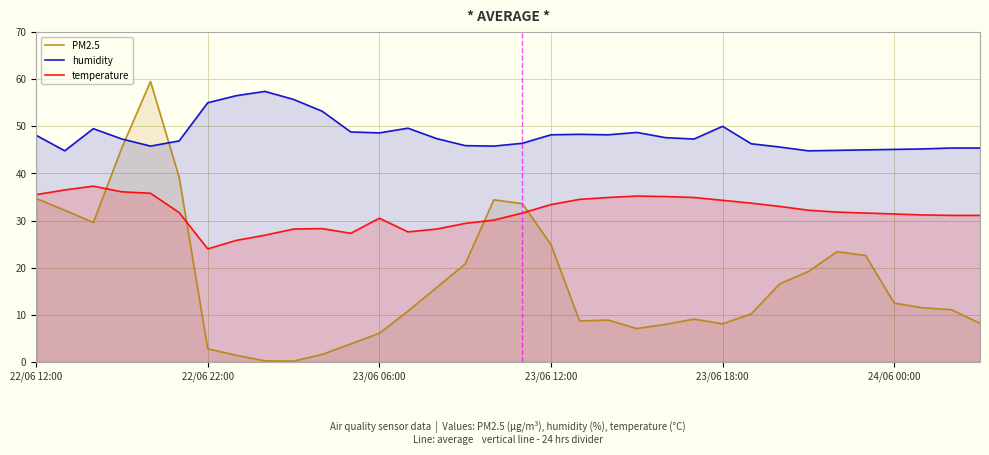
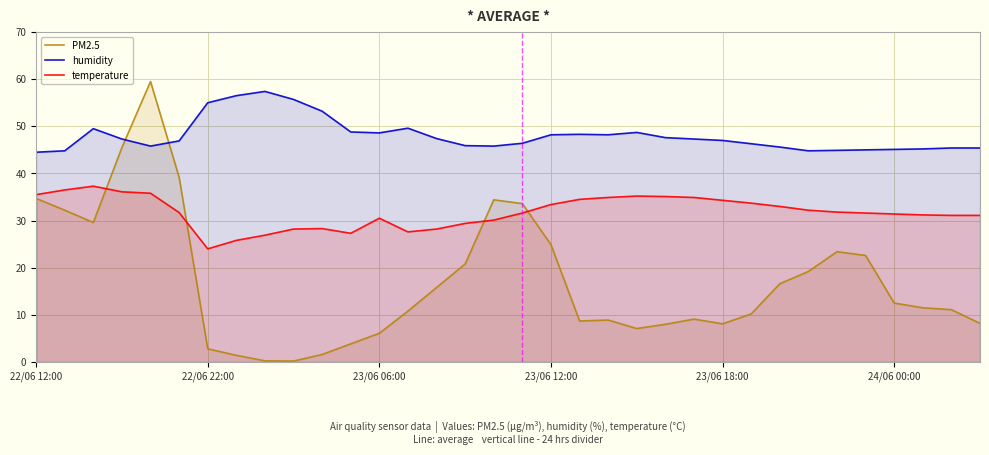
humidity, 22/06 12:00: 48 -> 45
humidity, 23/06 18:00: 50 -> 47
